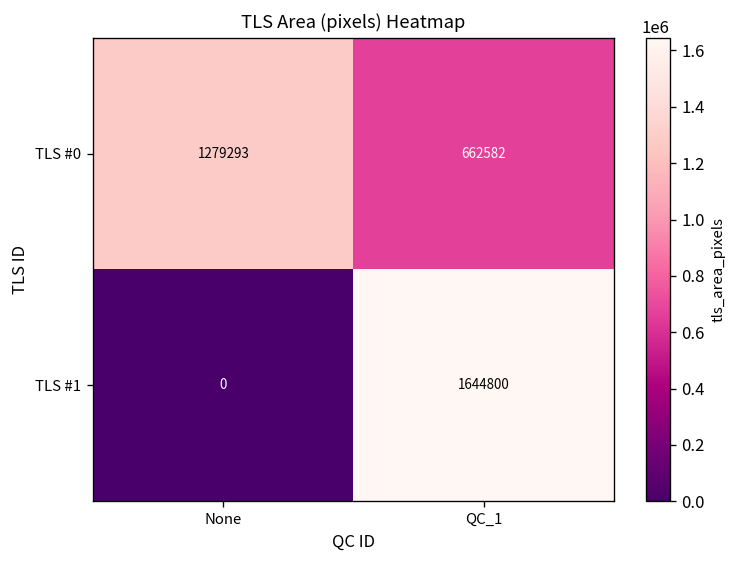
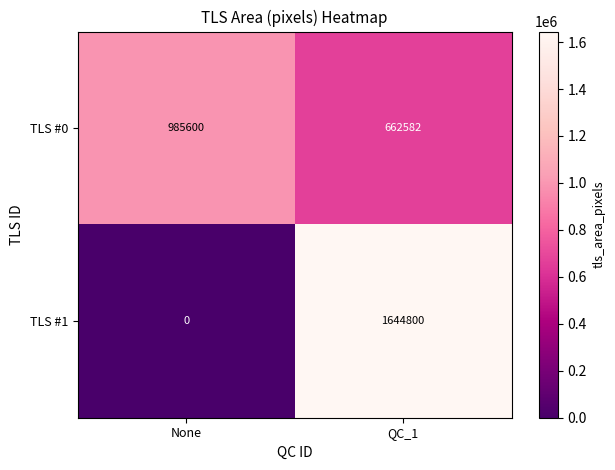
TLS #0, None: 1279293 -> 985600
